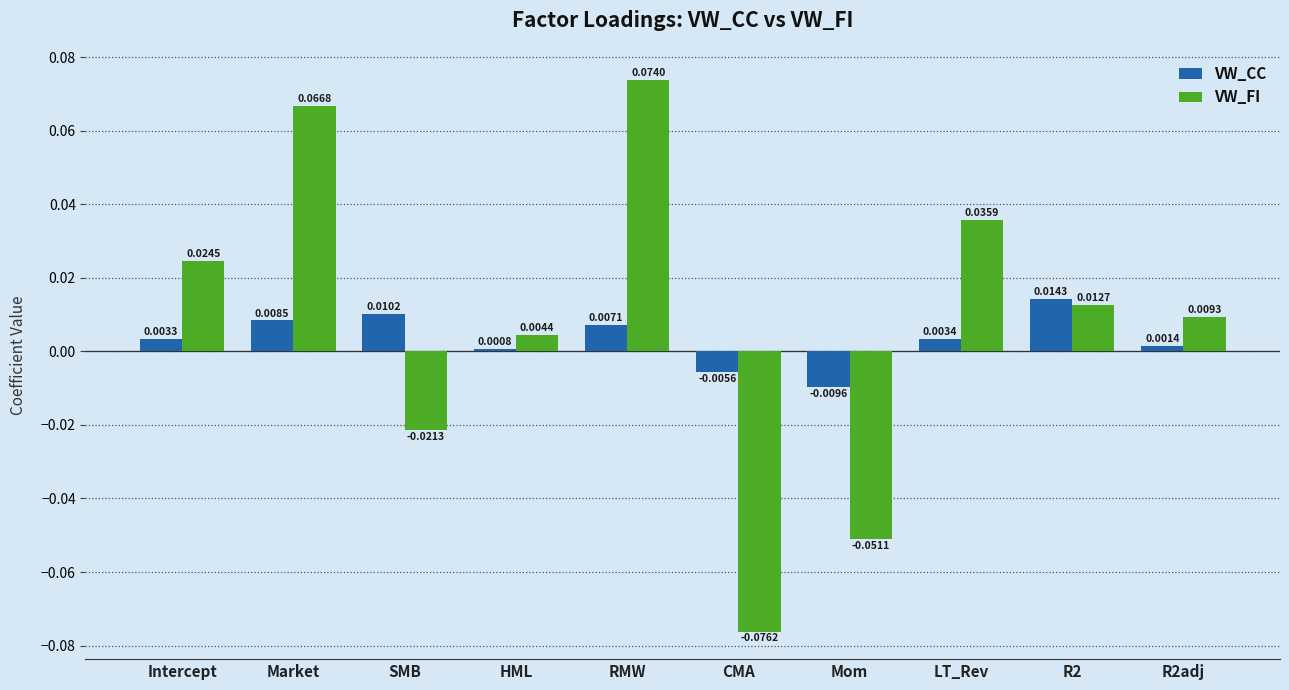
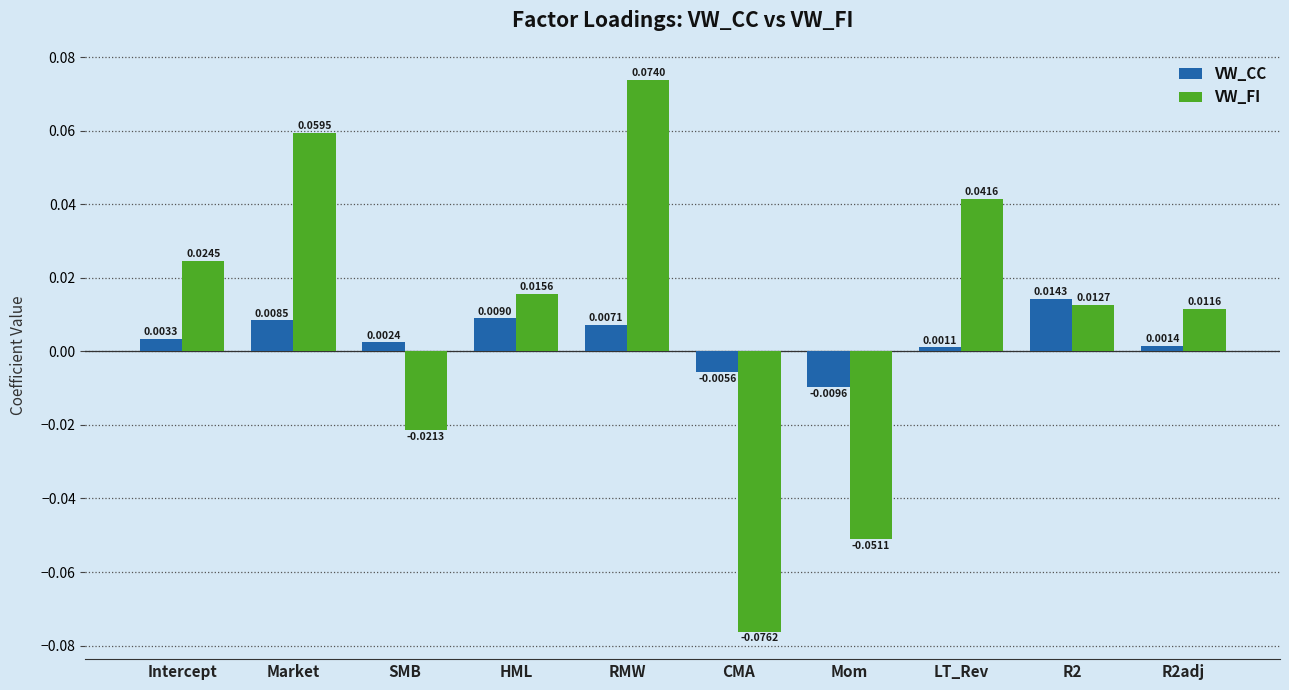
VW_FI, Market: 0.0668 -> 0.0595
VW_CC, SMB: 0.0102 -> 0.0024
VW_CC, HML: 0.0008 -> 0.0090
VW_FI, HML: 0.0044 -> 0.0156
VW_CC, LT_Rev: 0.0034 -> 0.0011
VW_FI, LT_Rev: 0.0359 -> 0.0416
VW_FI, R2adj: 0.0093 -> 0.0116
